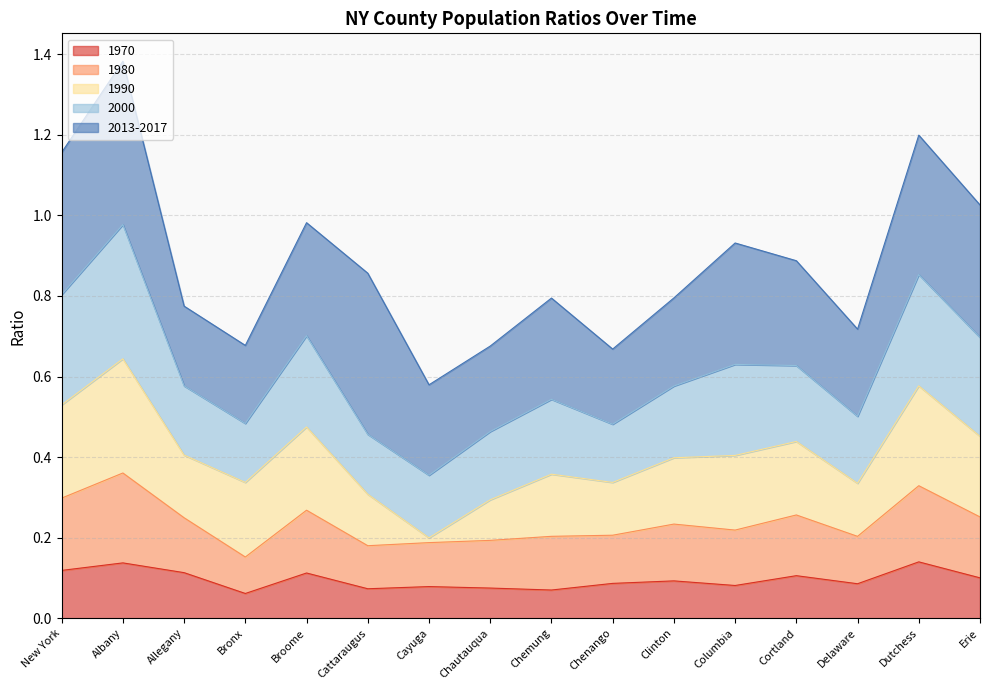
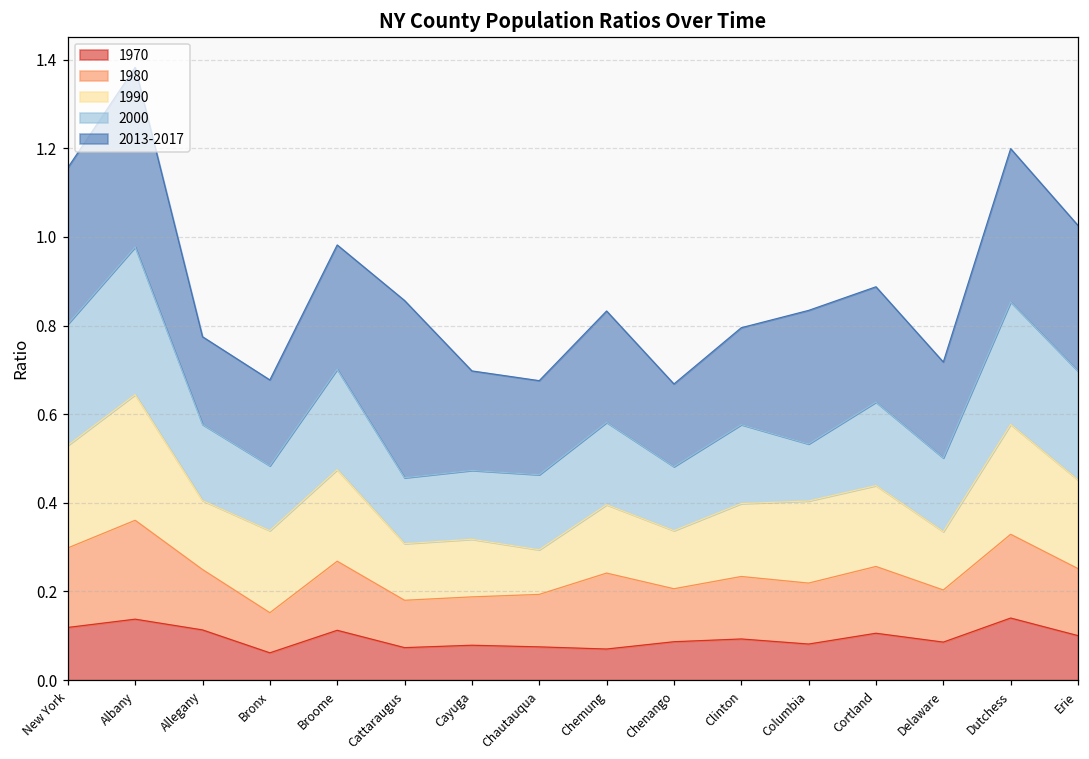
1990, Cayuga: 0.01 -> 0.13
1980, Chemung: 0.13 -> 0.17
2000, Columbia: 0.23 -> 0.13
